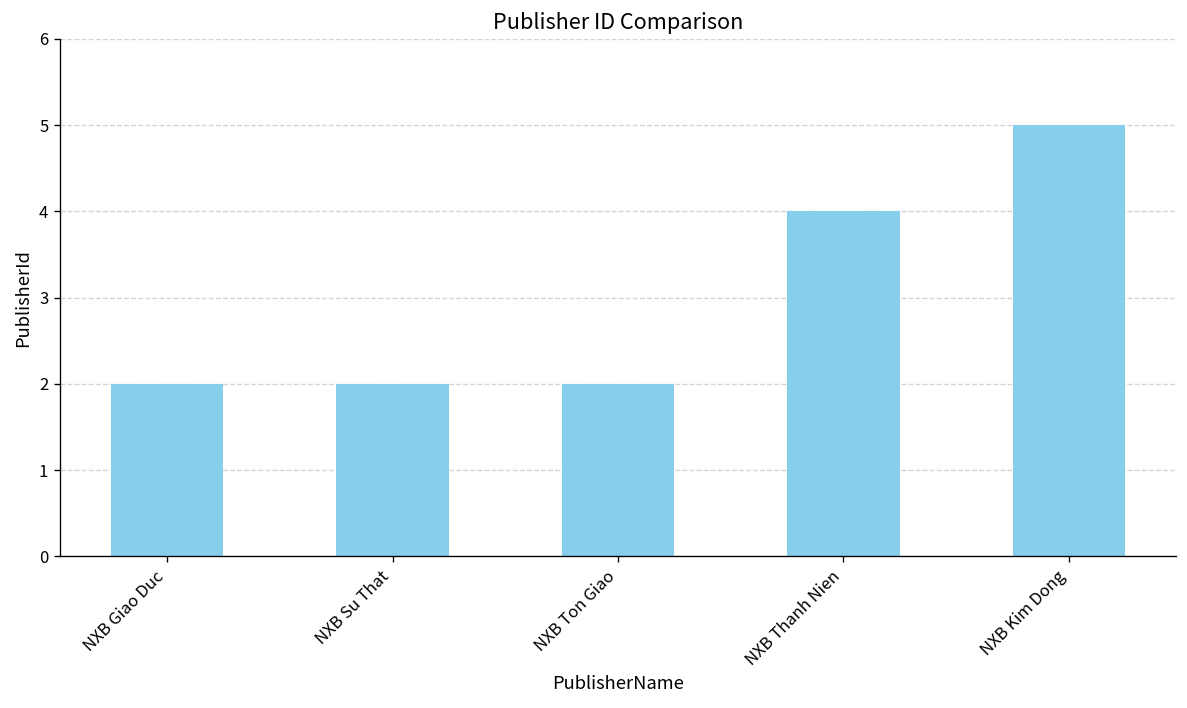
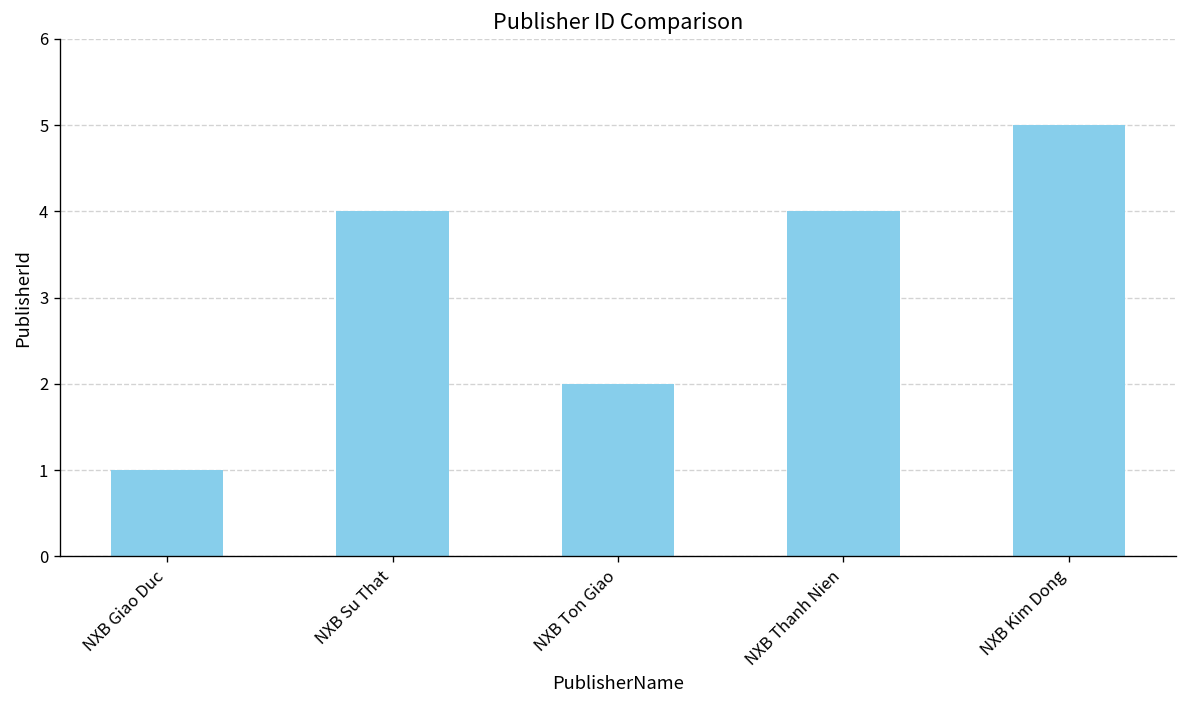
NXB Giao Duc: 2 -> 1
NXB Su That: 2 -> 4
